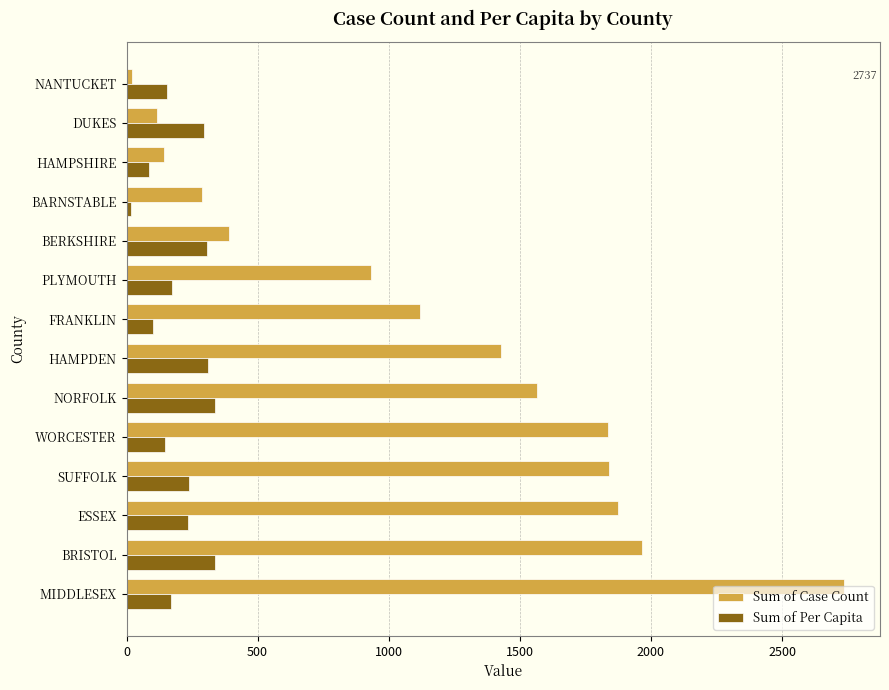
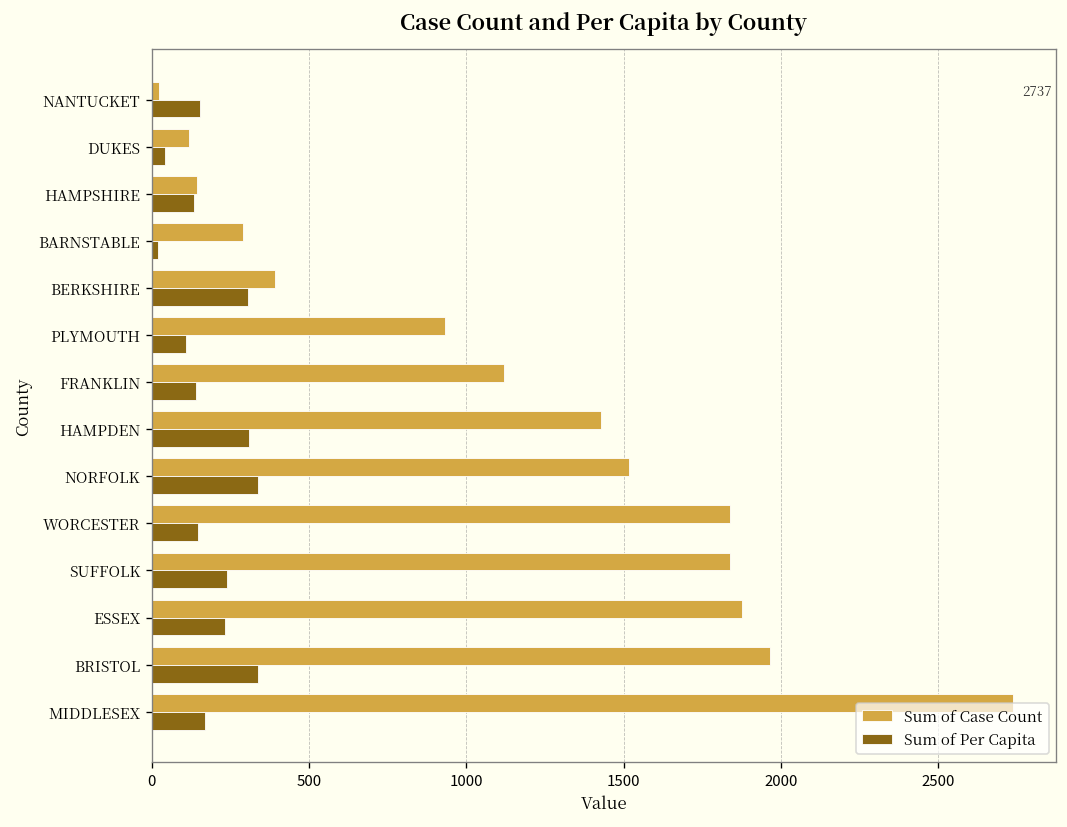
Sum of Per Capita, DUKES: 300 -> 40
Sum of Per Capita, HAMPSHIRE: 90 -> 130
Sum of Per Capita, PLYMOUTH: 180 -> 110
Sum of Per Capita, FRANKLIN: 100 -> 140
Sum of Case Count, NORFOLK: 1570 -> 1520
